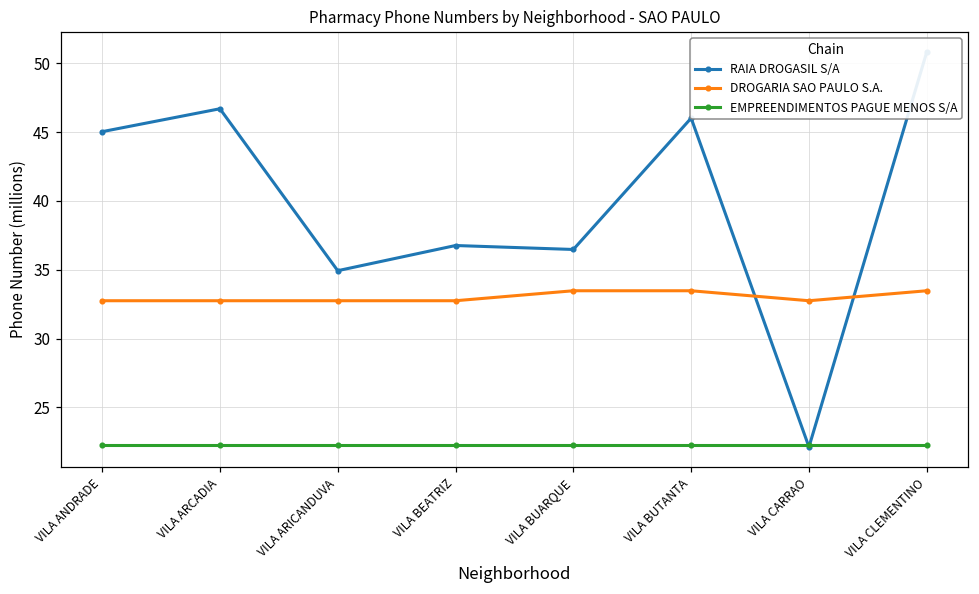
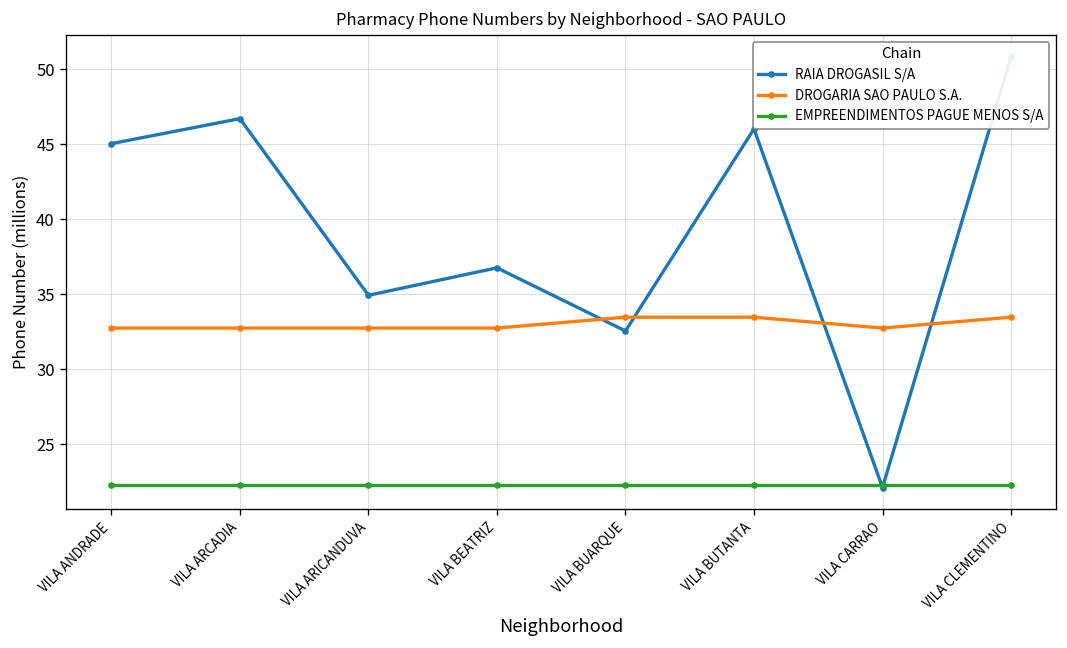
RAIA DROGASIL S/A, VILA BUARQUE: 36.5 -> 32.6
